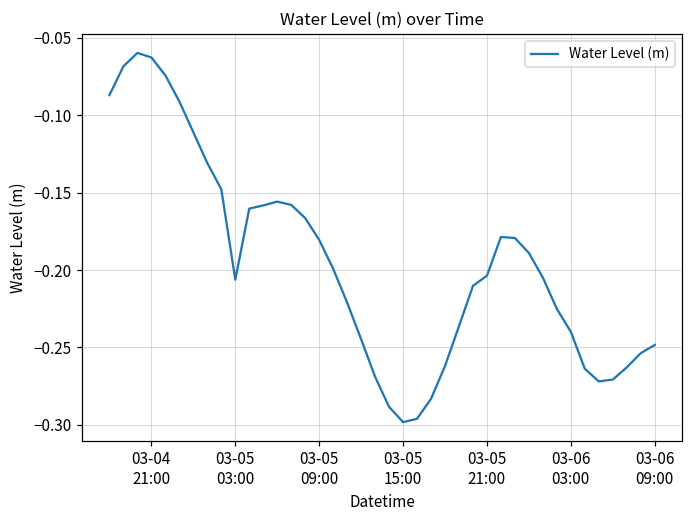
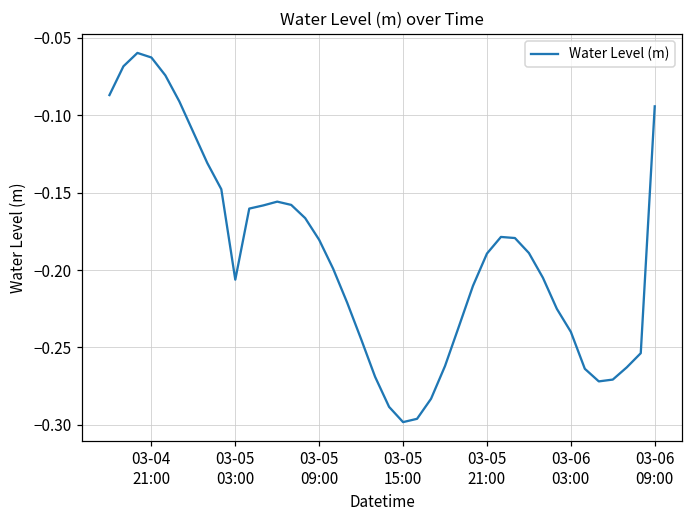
03-05 21:00: -0.204 -> -0.189
03-06 09:00: -0.248 -> -0.094
